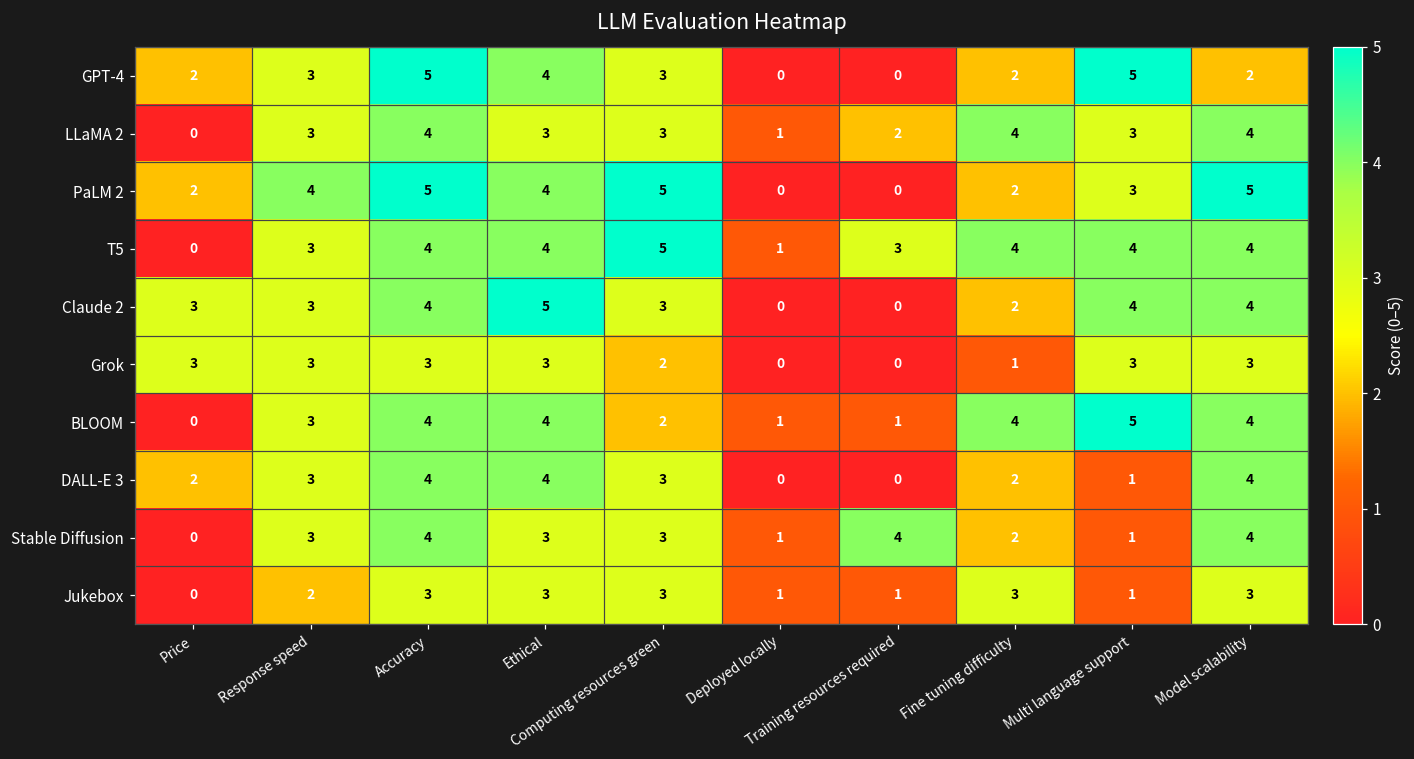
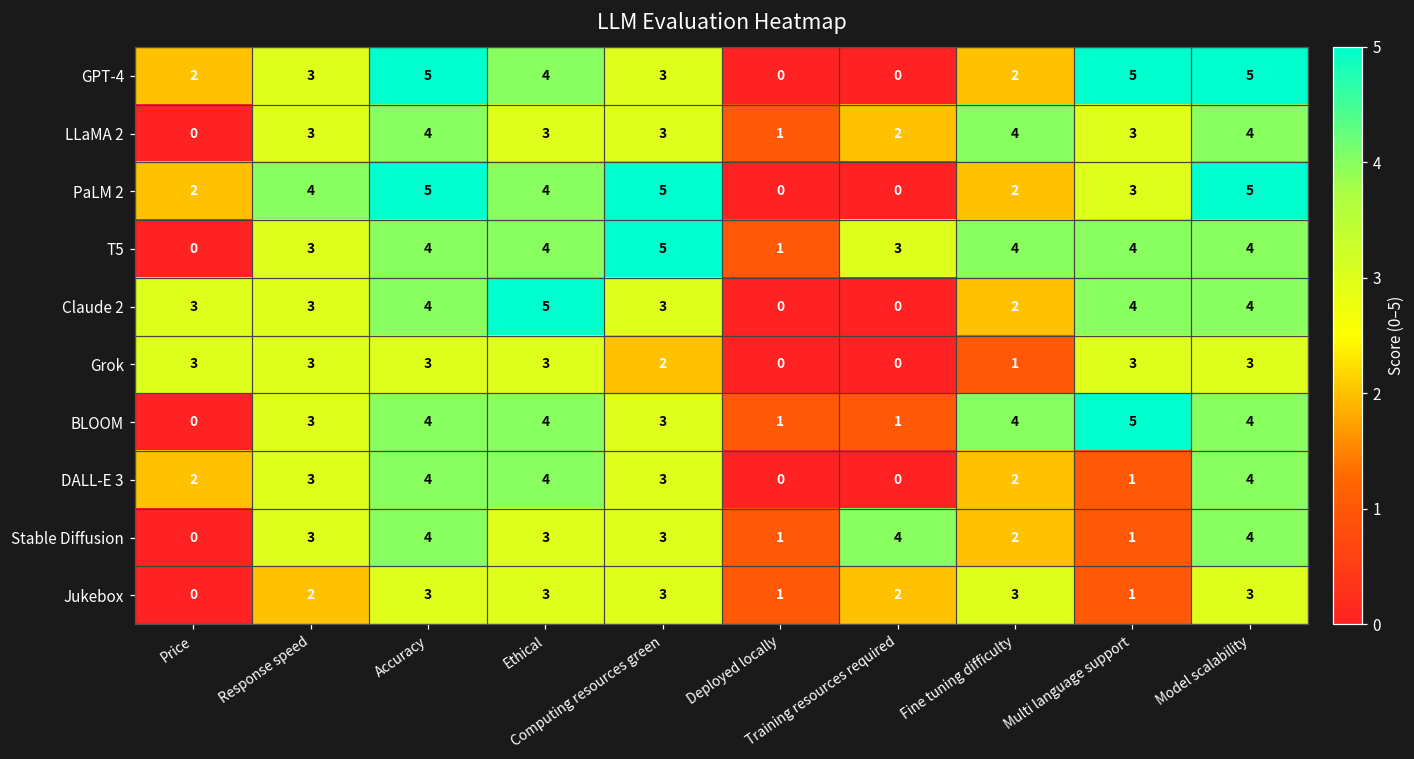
GPT-4, Model scalability: 2 -> 5
BLOOM, Computing resources green: 2 -> 3
Jukebox, Training resources required: 1 -> 2
